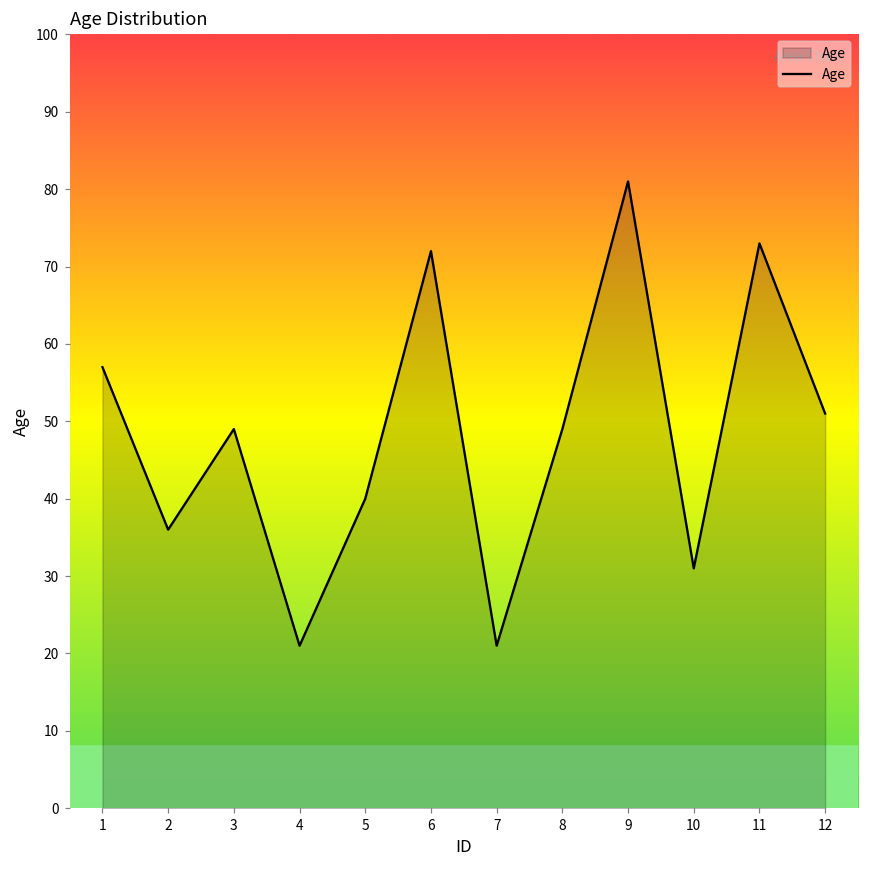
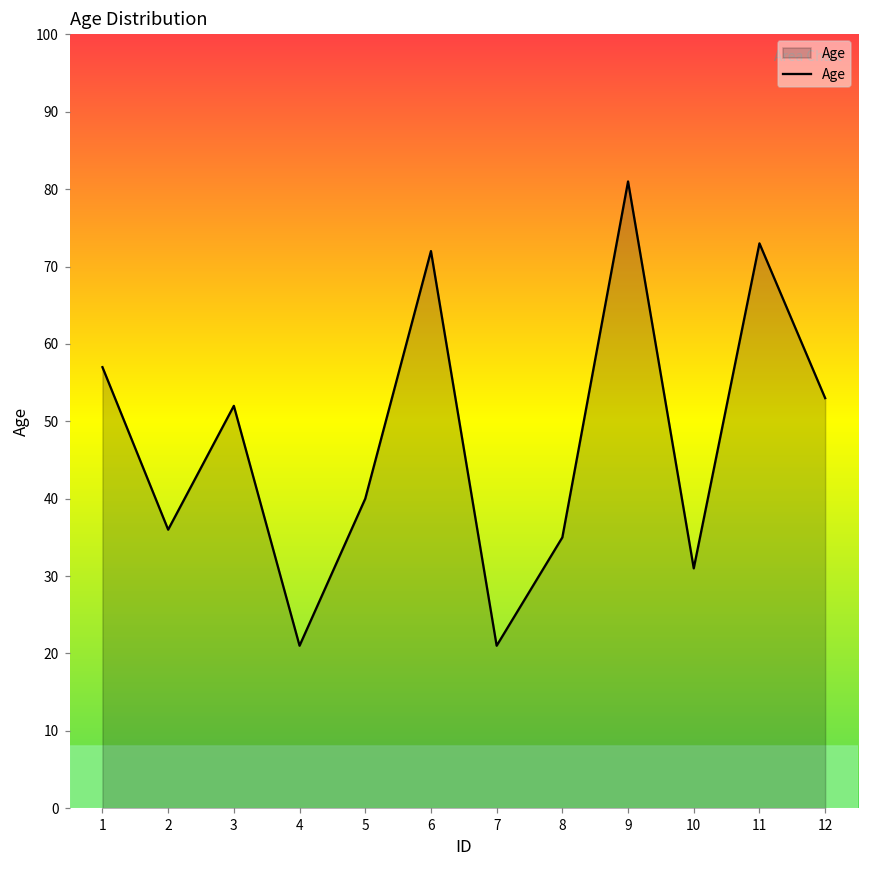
3: 49 -> 52
8: 49 -> 35
12: 51 -> 53
